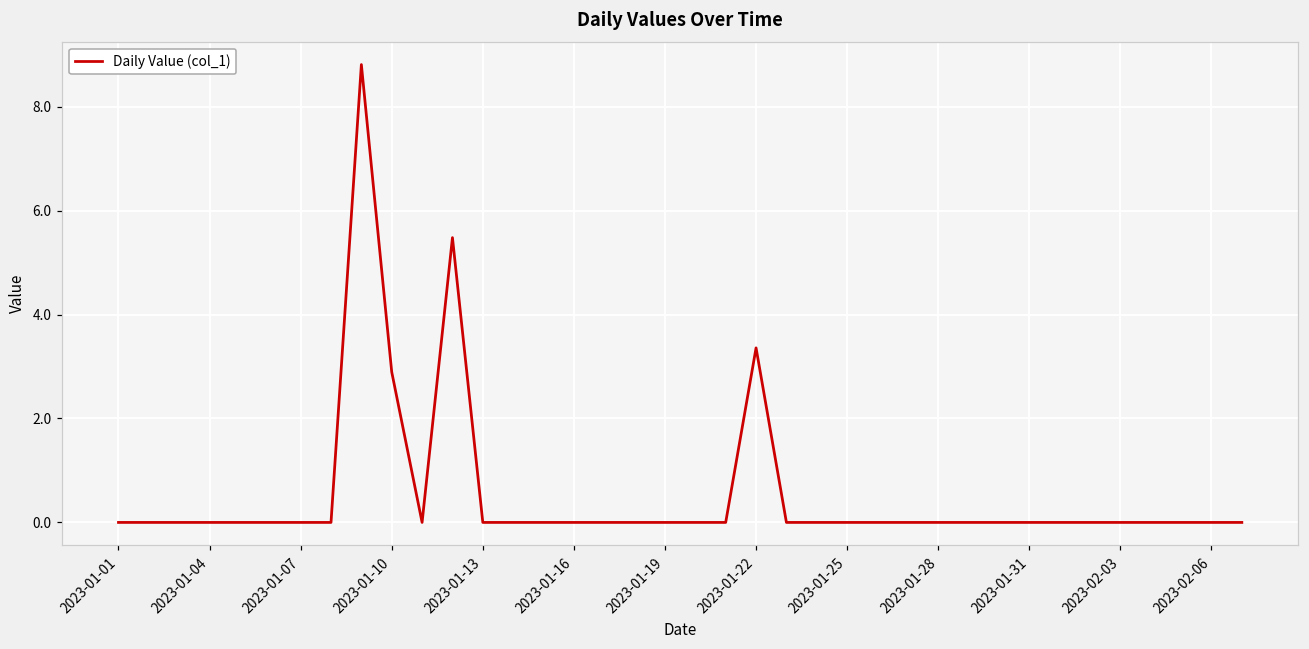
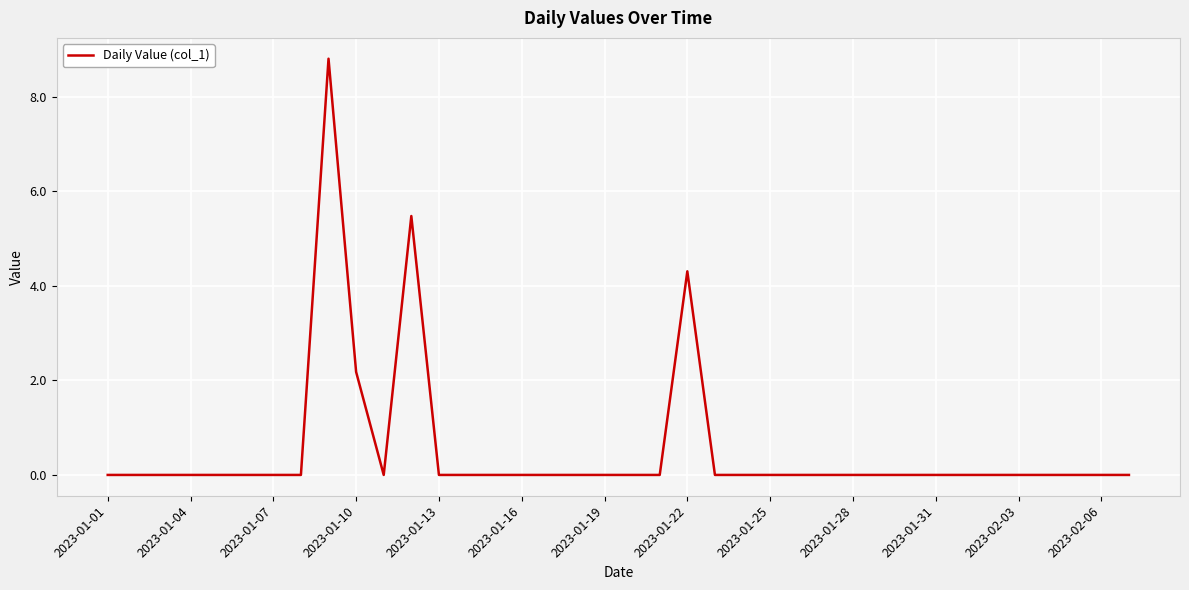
2023-01-10: 2.9 -> 2.2
2023-01-22: 3.4 -> 4.3
